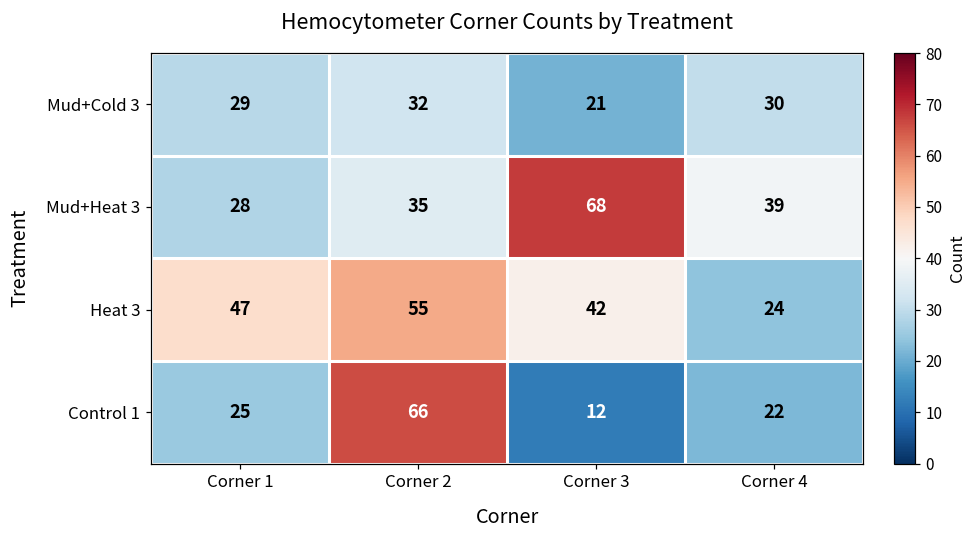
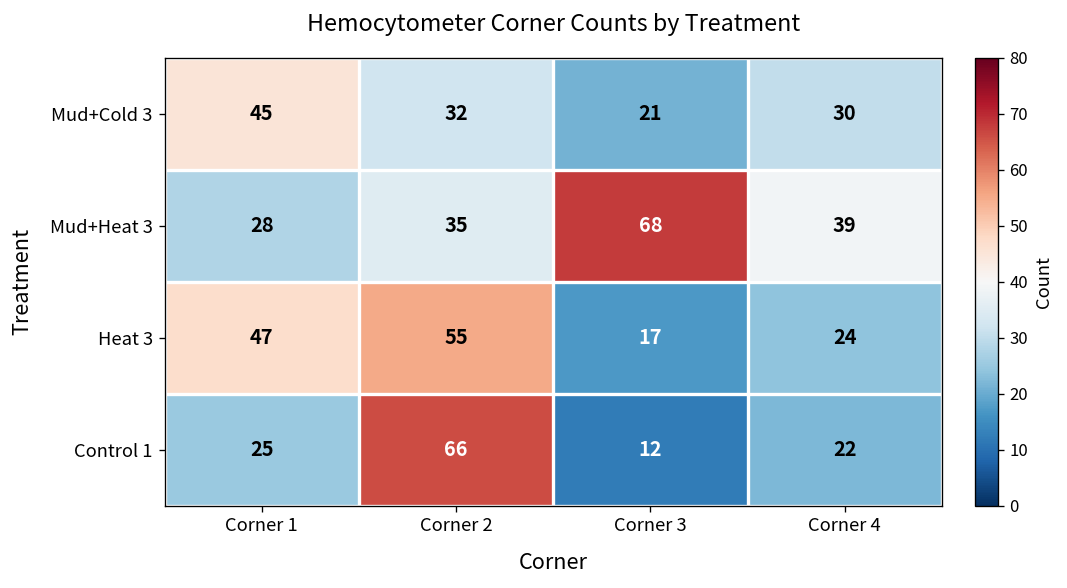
Mud+Cold 3, Corner 1: 29 -> 45
Heat 3, Corner 3: 42 -> 17
